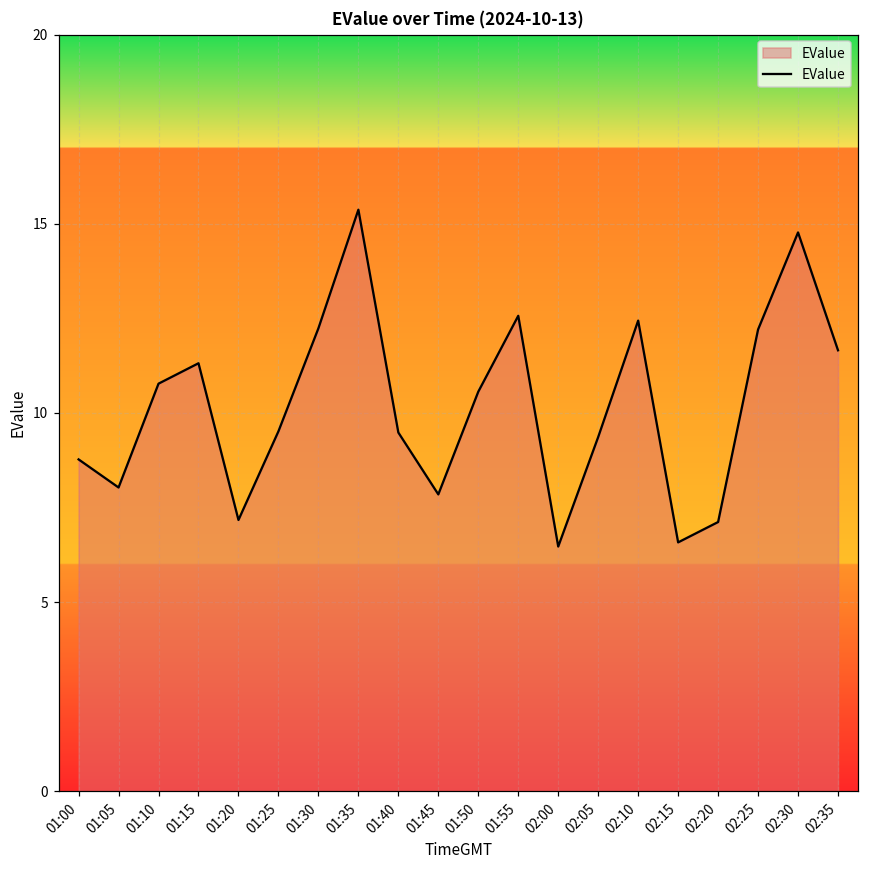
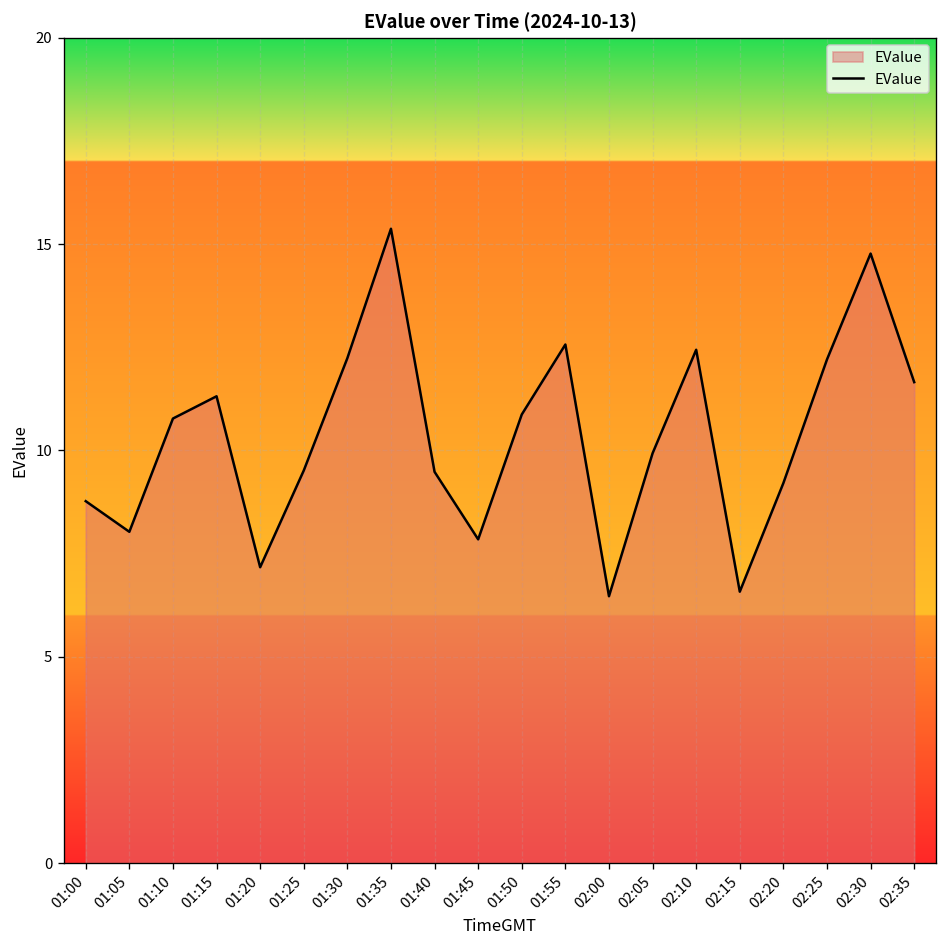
01:50: 10.6 -> 10.9
02:05: 9.4 -> 9.9
02:20: 7.1 -> 9.2
